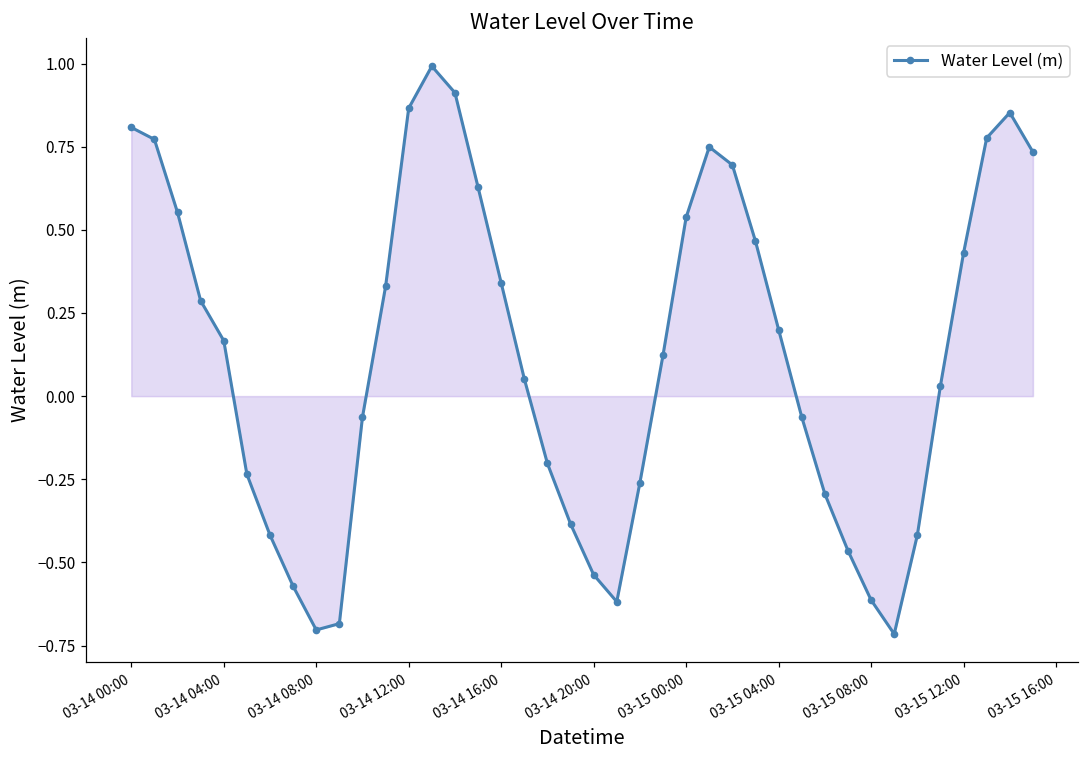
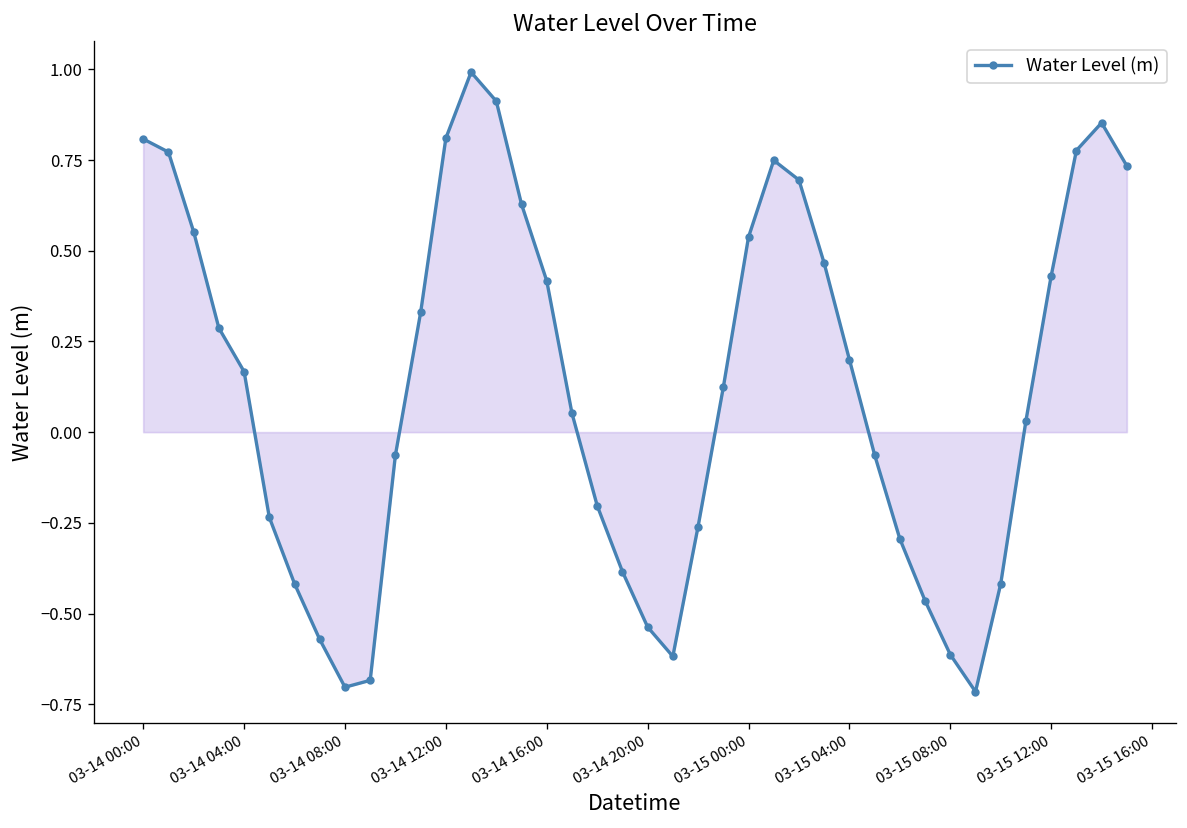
Water Level (m), 03-14 12:00: 0.87 -> 0.81
Water Level (m), 03-14 16:00: 0.34 -> 0.42
